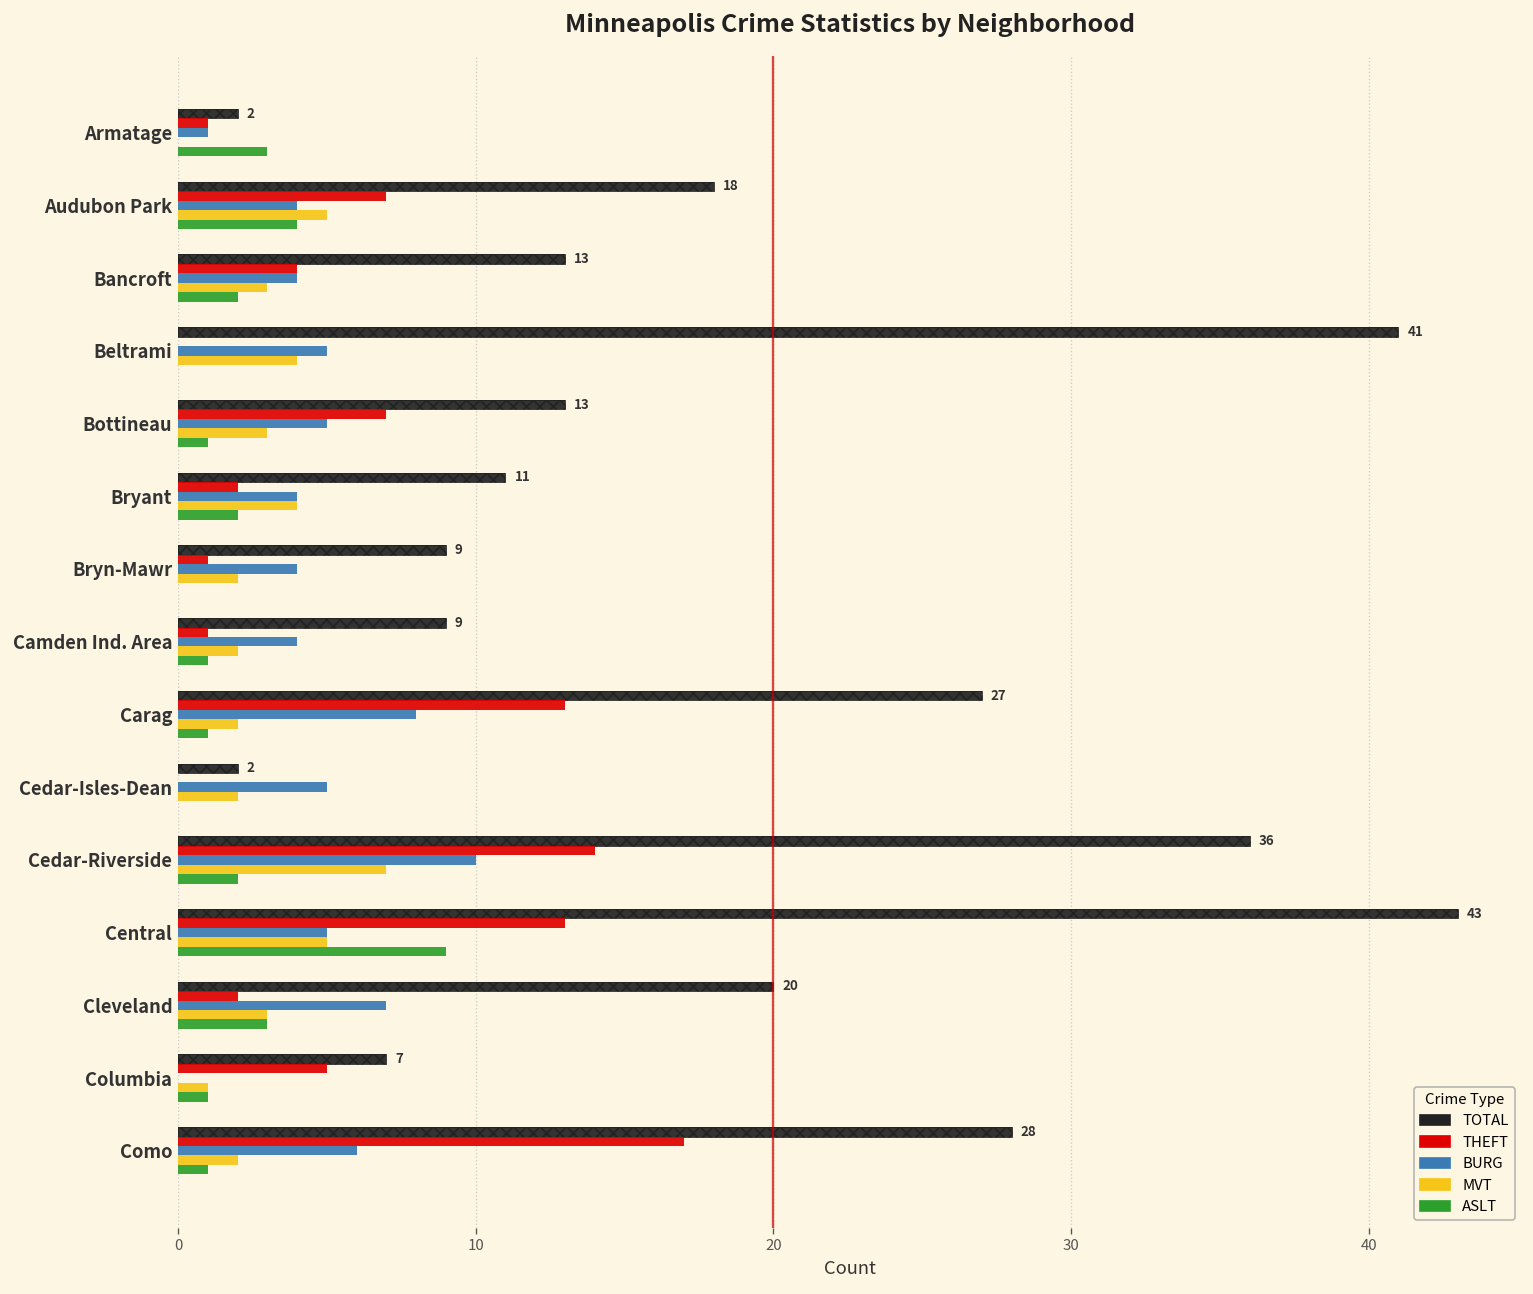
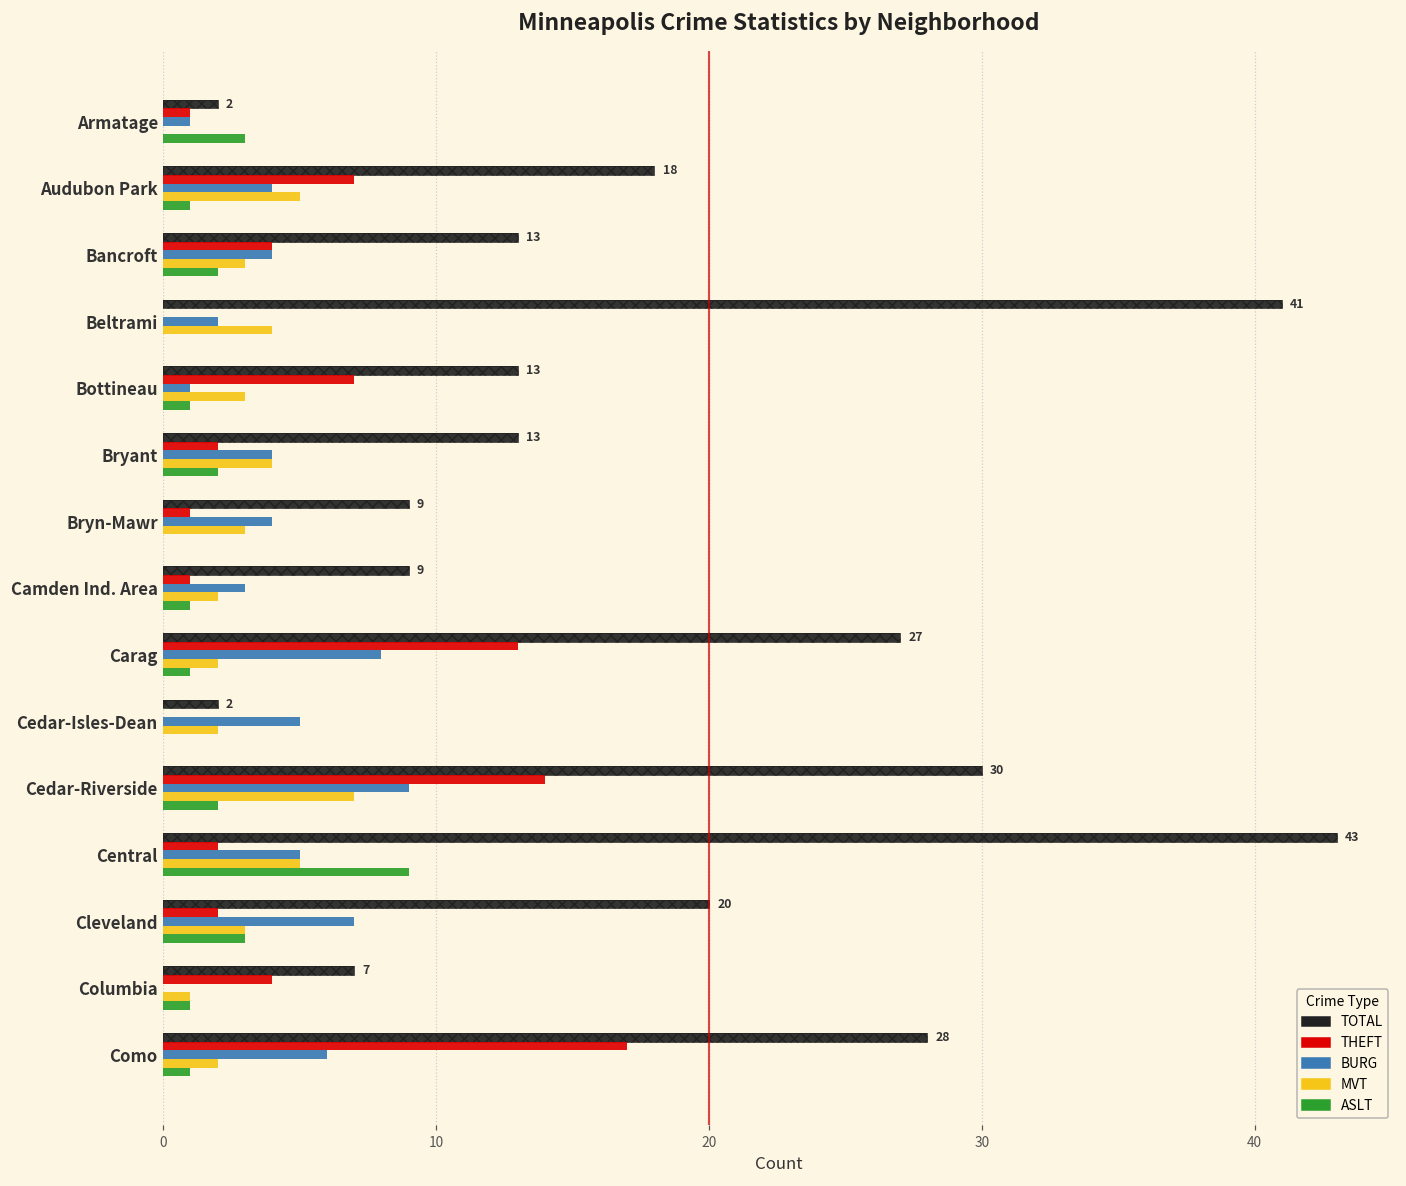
ASLT, Audubon Park: 4 -> 1
BURG, Beltrami: 5 -> 2
BURG, Bottineau: 5 -> 1
TOTAL, Bryant: 11 -> 13
MVT, Bryn-Mawr: 2 -> 3
BURG, Camden Ind. Area: 4 -> 3
TOTAL, Cedar-Riverside: 36 -> 30
BURG, Cedar-Riverside: 10 -> 9
THEFT, Central: 13 -> 2
THEFT, Columbia: 5 -> 4
